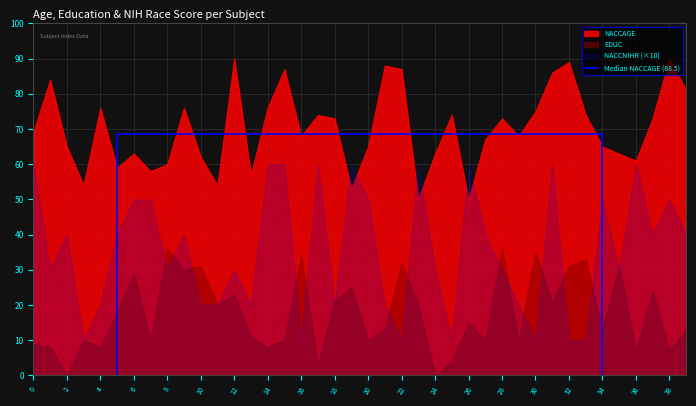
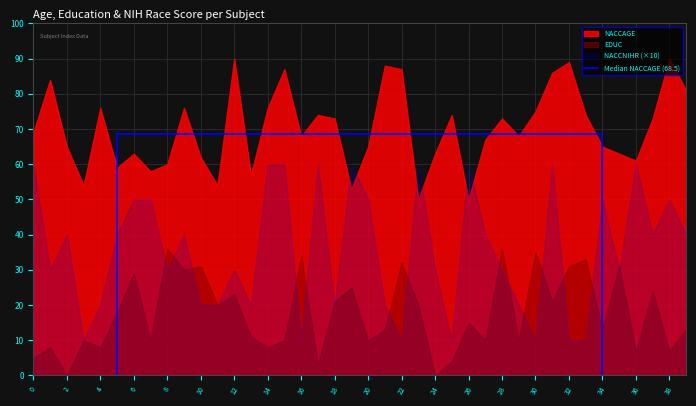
EDUC, 0: 9 -> 5
